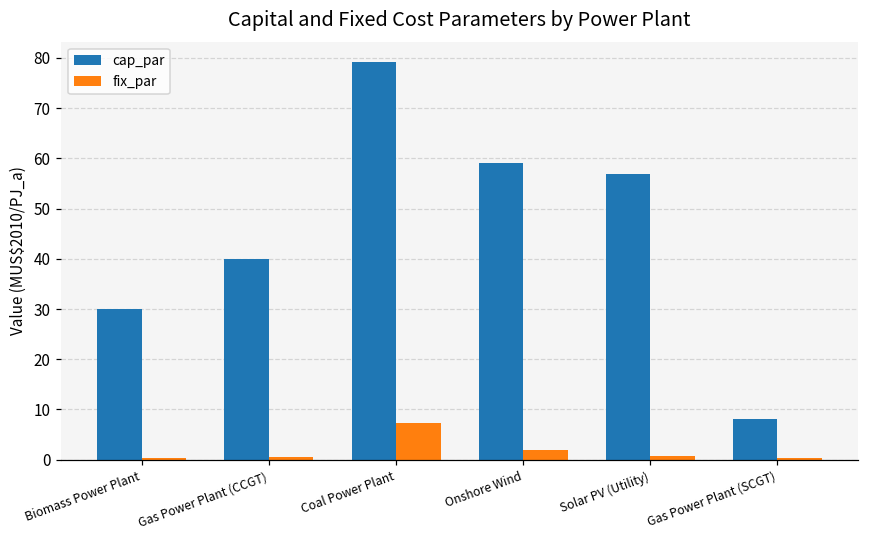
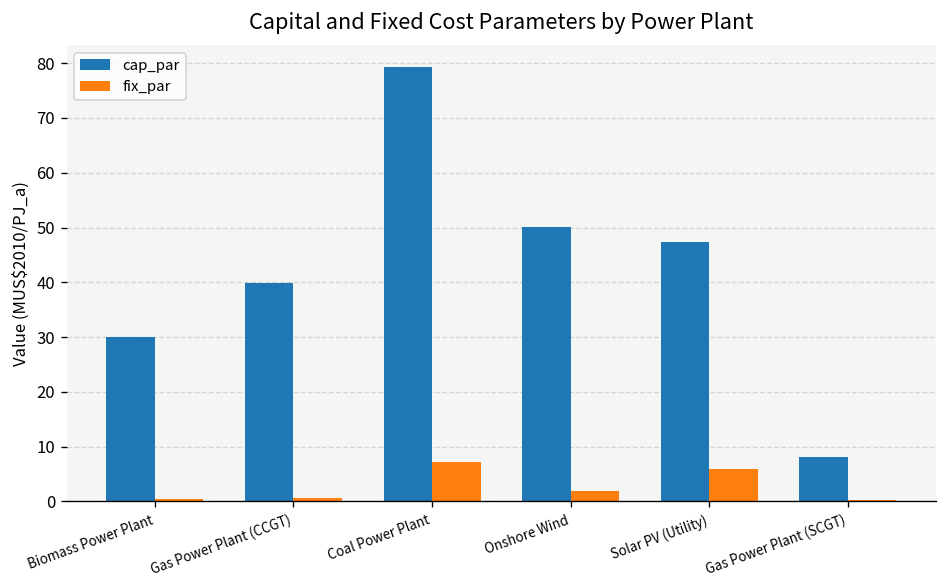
cap_par, Onshore Wind: 59 -> 50
cap_par, Solar PV (Utility): 57 -> 47
fix_par, Solar PV (Utility): 1 -> 6
